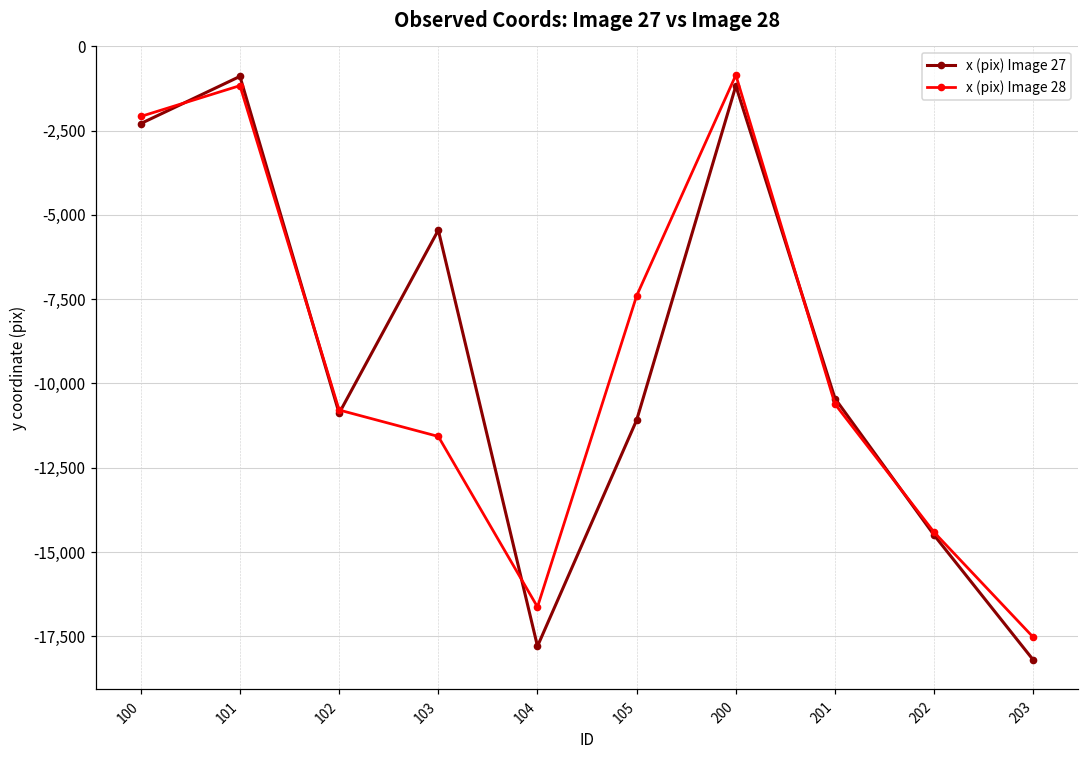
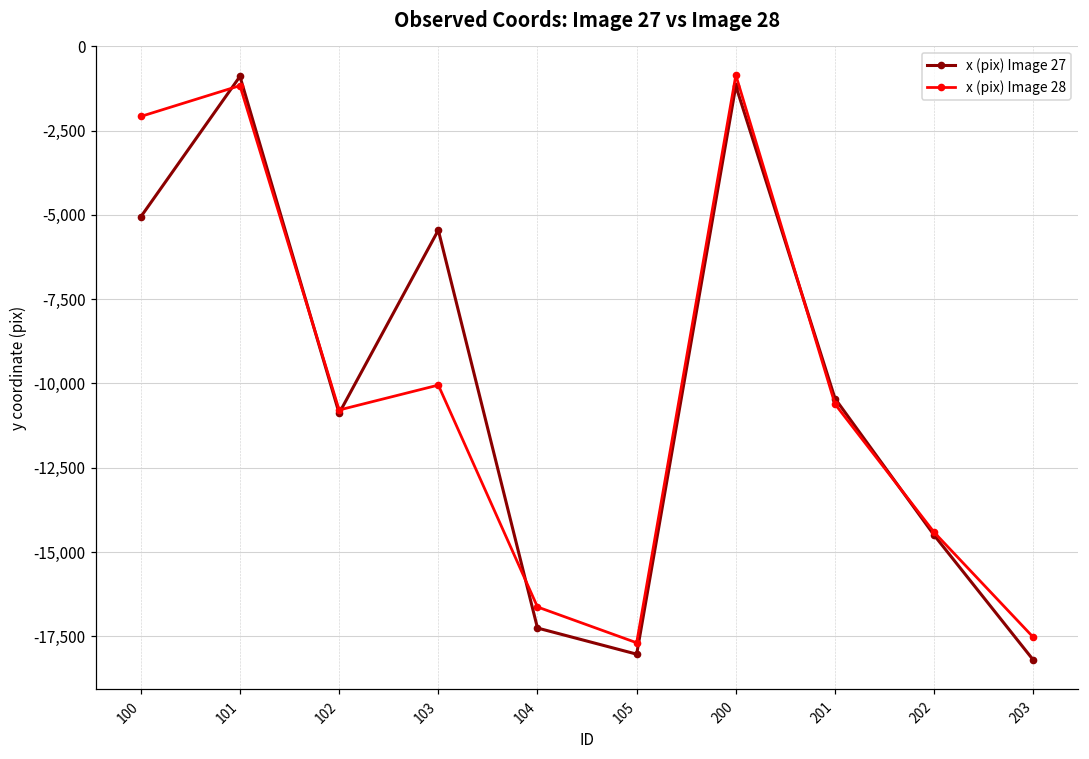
x (pix) Image 27, 100: -2,300 -> -5,100
x (pix) Image 28, 103: -11,600 -> -10,000
x (pix) Image 27, 104: -17,800 -> -17,300
x (pix) Image 27, 105: -11,100 -> -18,000
x (pix) Image 28, 105: -7,400 -> -17,700
